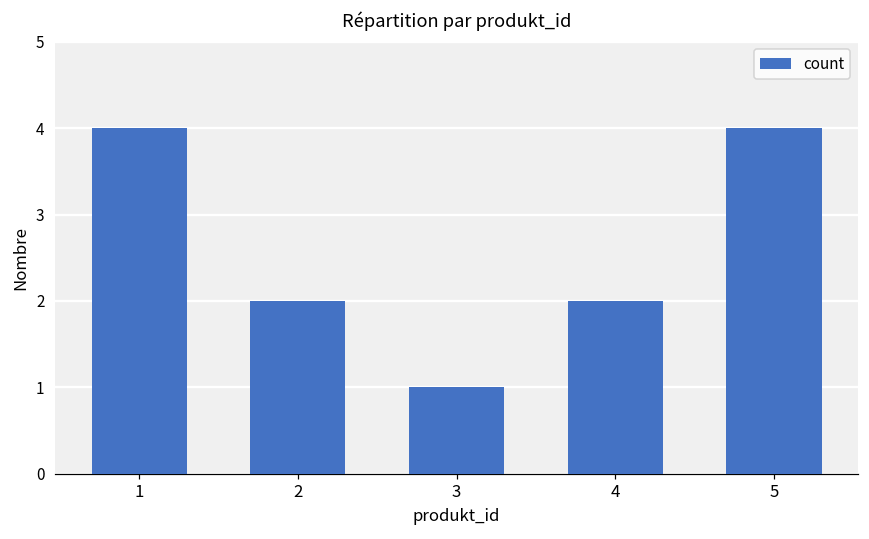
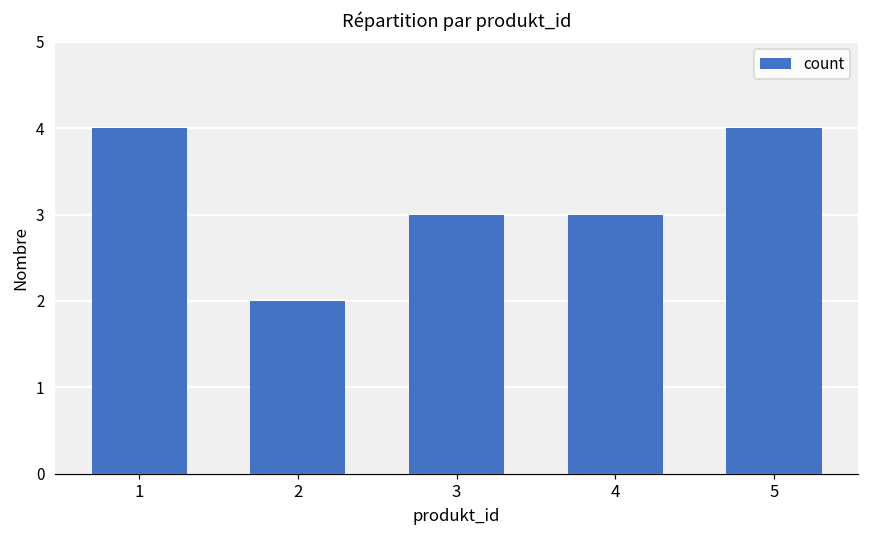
3: 1 -> 3
4: 2 -> 3
